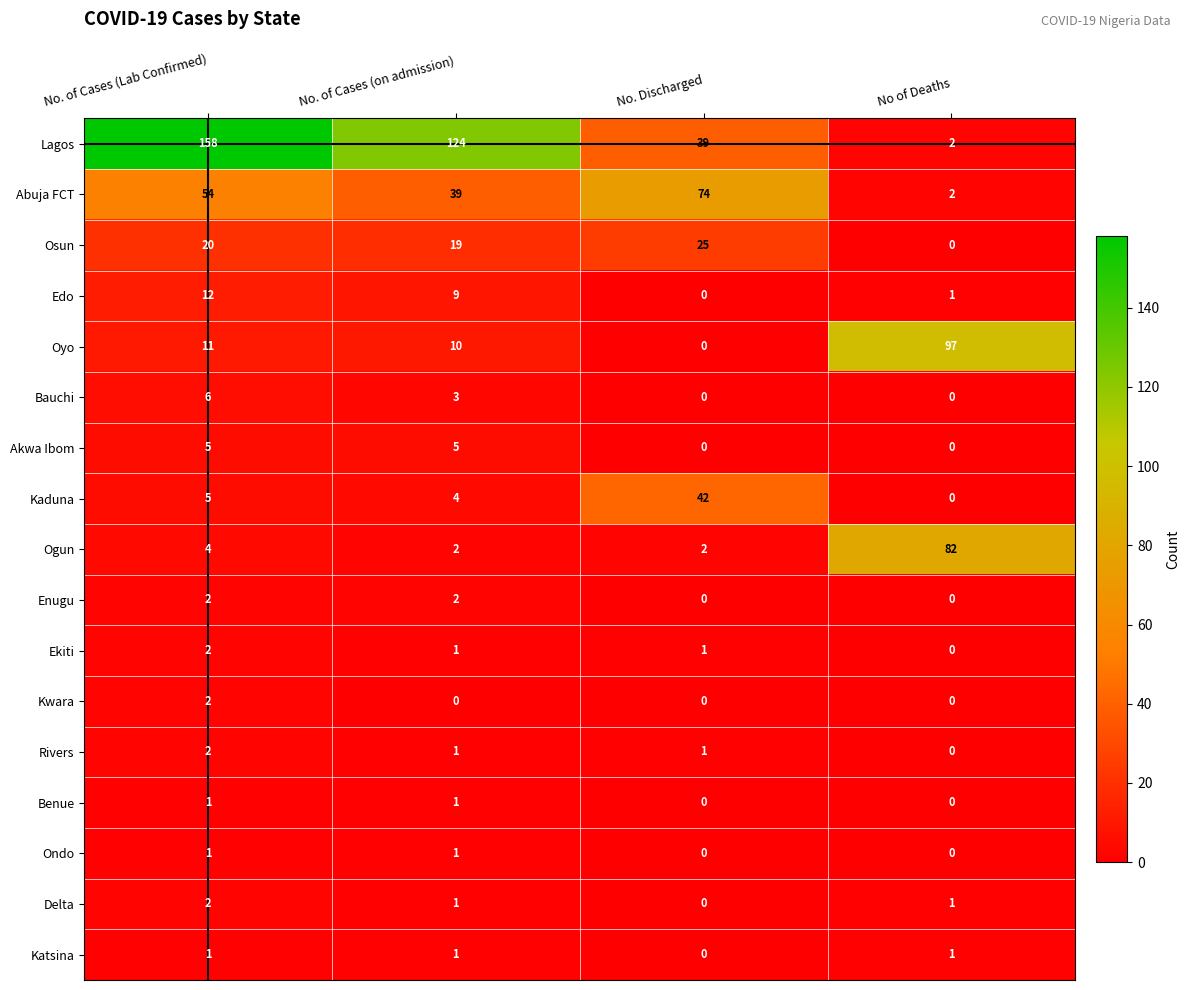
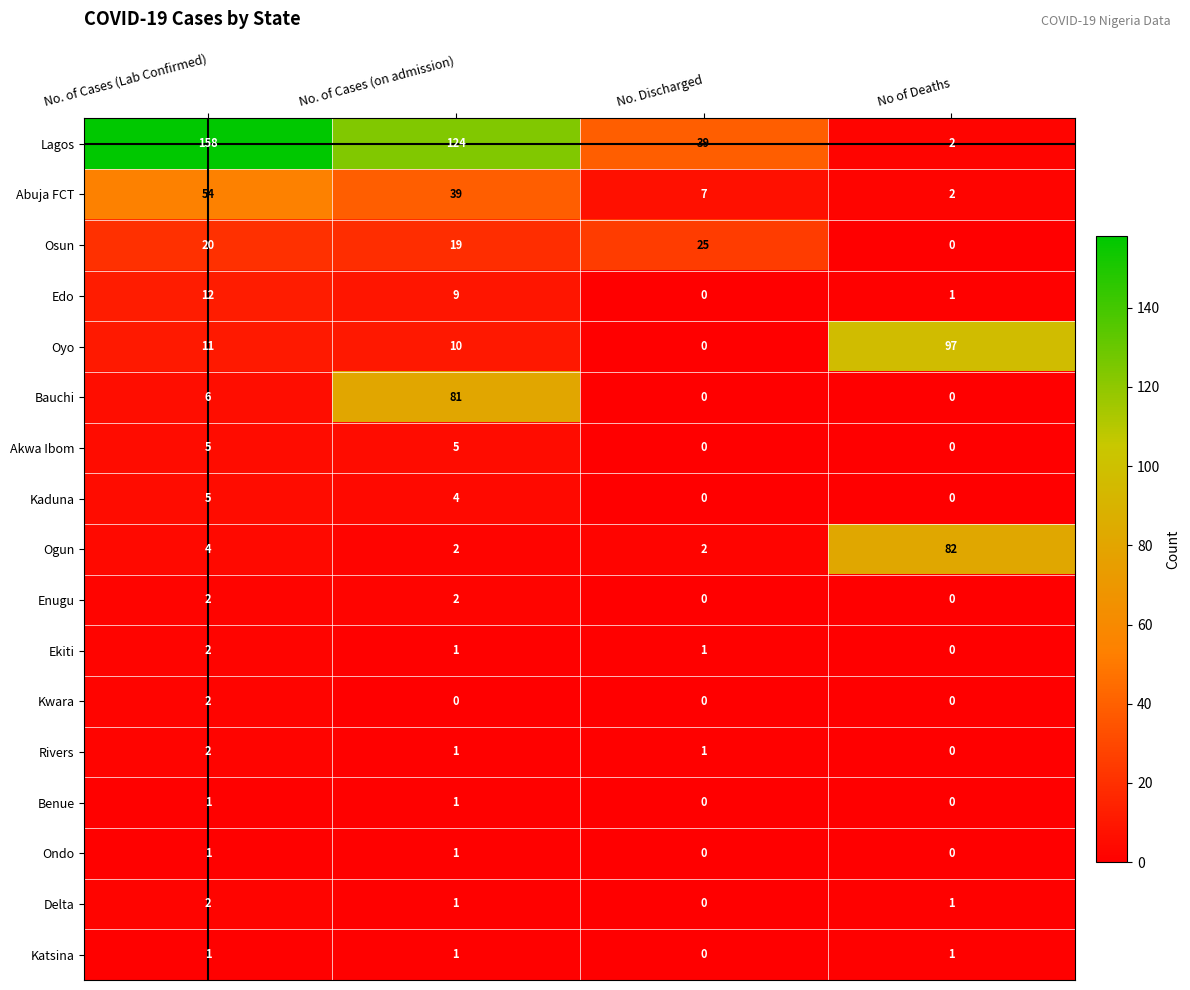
Abuja FCT, No. Discharged: 74 -> 7
Bauchi, No. of Cases (on admission): 3 -> 81
Kaduna, No. Discharged: 42 -> 0
